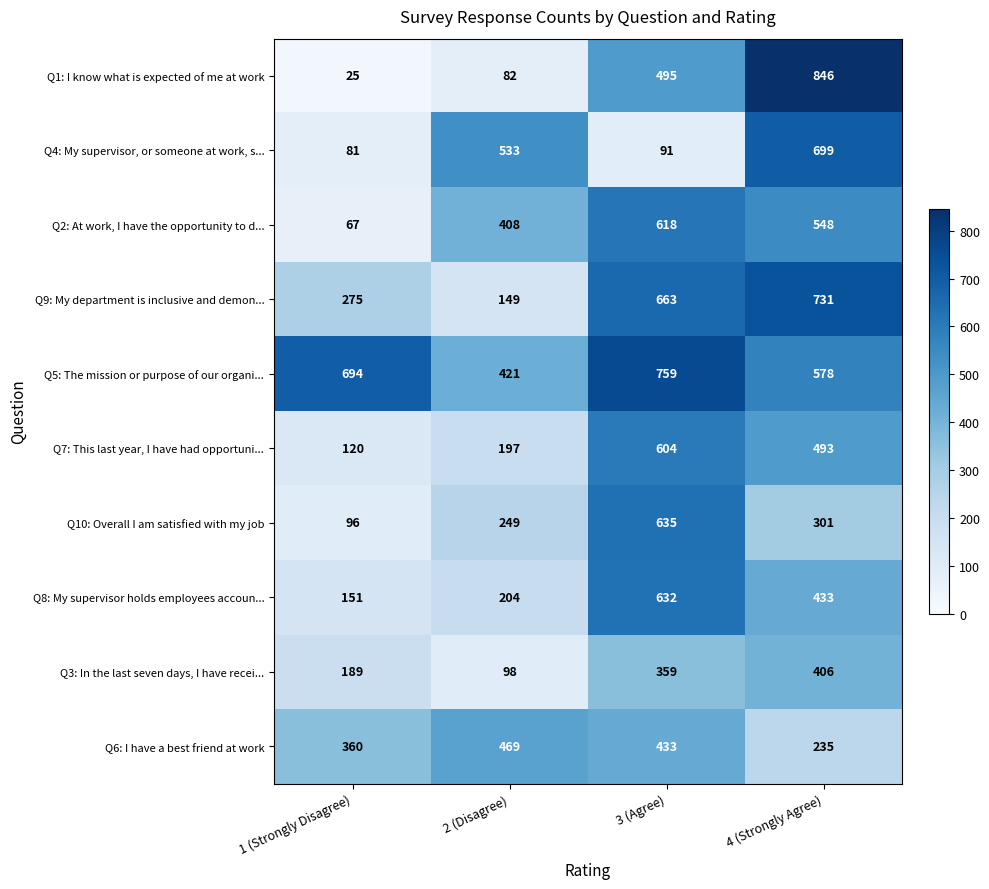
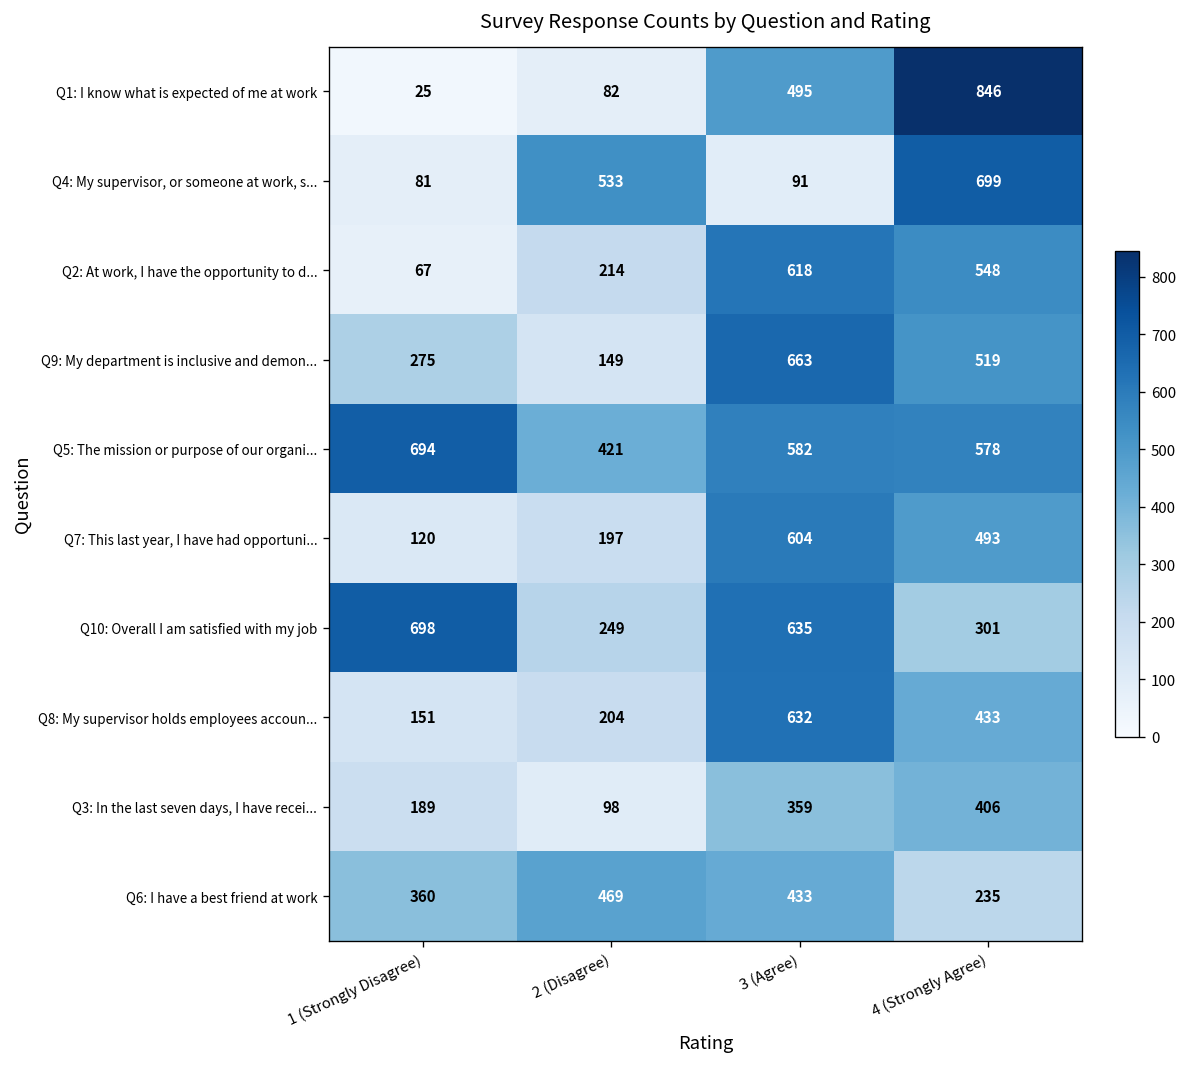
Q2: At work, I have the opportunity to d..., 2 (Disagree): 408 -> 214
Q9: My department is inclusive and demon..., 4 (Strongly Agree): 731 -> 519
Q5: The mission or purpose of our organi..., 3 (Agree): 759 -> 582
Q10: Overall I am satisfied with my job, 1 (Strongly Disagree): 96 -> 698
